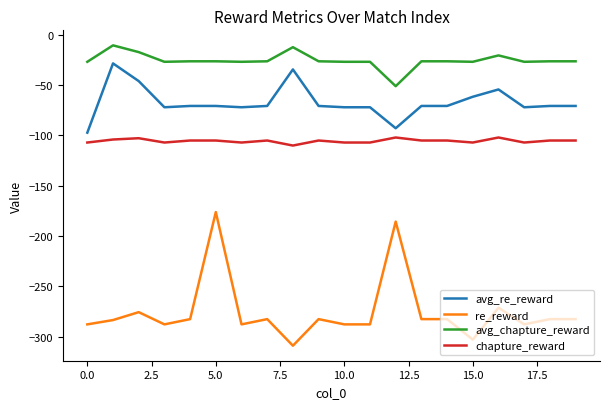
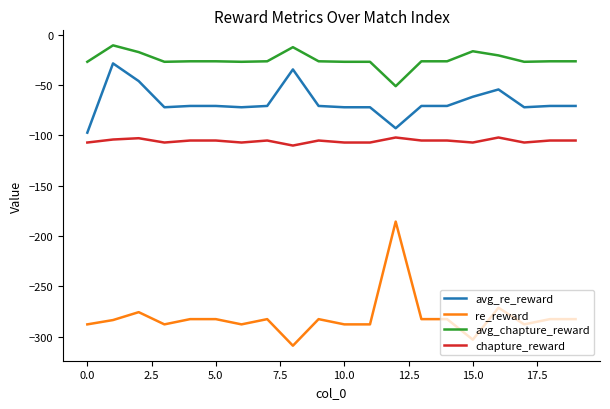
re_reward, 5.0: -176 -> -283
avg_chapture_reward, 15.0: -27 -> -16
